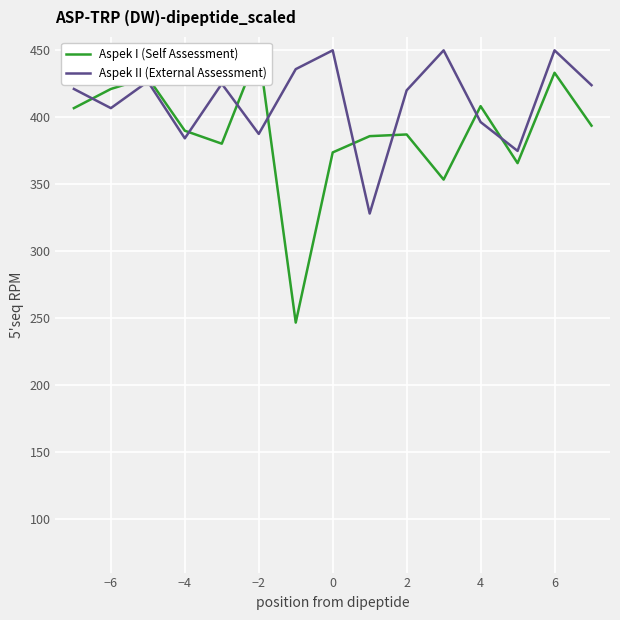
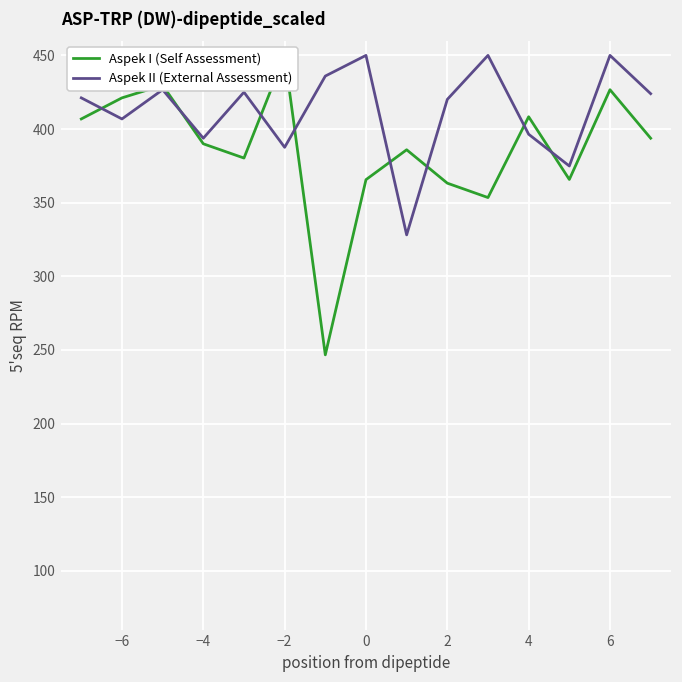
Aspek II (External Assessment), −4: 384 -> 394
Aspek I (Self Assessment), 0: 374 -> 366
Aspek I (Self Assessment), 2: 387 -> 363
Aspek I (Self Assessment), 6: 433 -> 427
